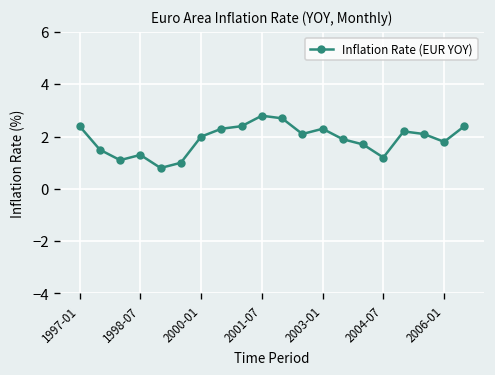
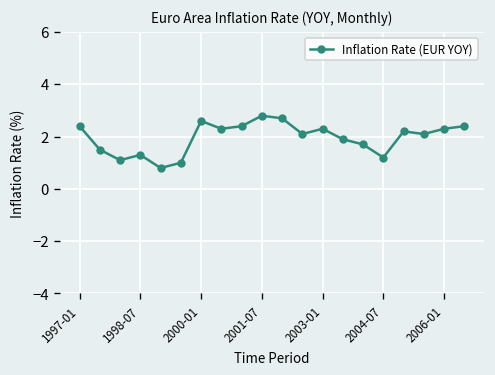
2000-01: 2.0 -> 2.6
2006-01: 1.8 -> 2.3
